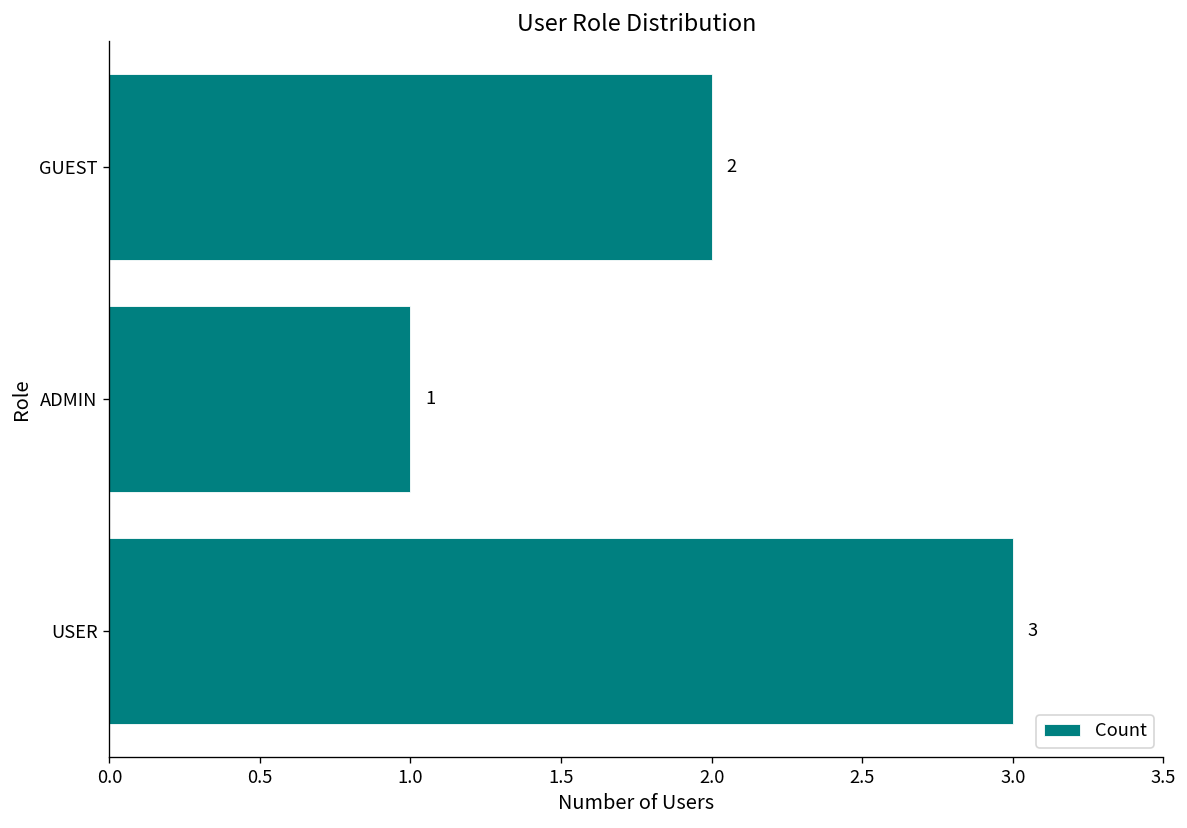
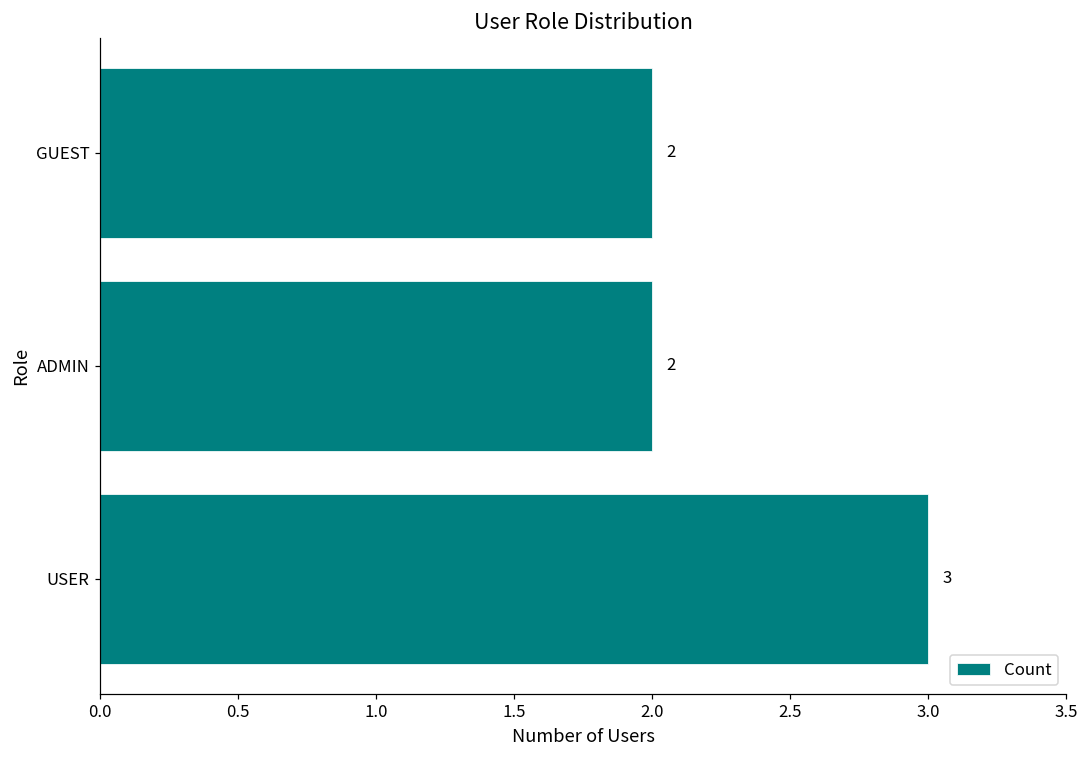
ADMIN: 1 -> 2
